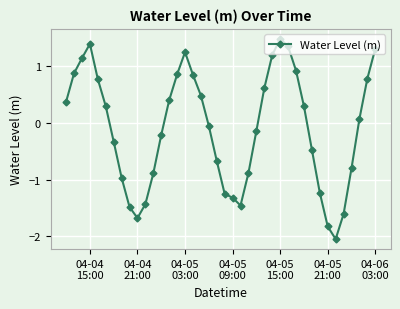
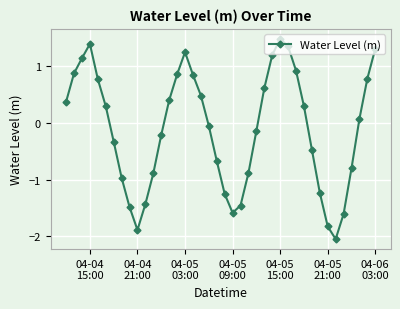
04-04 21:00: -1.7 -> -1.9
04-05 09:00: -1.3 -> -1.6
